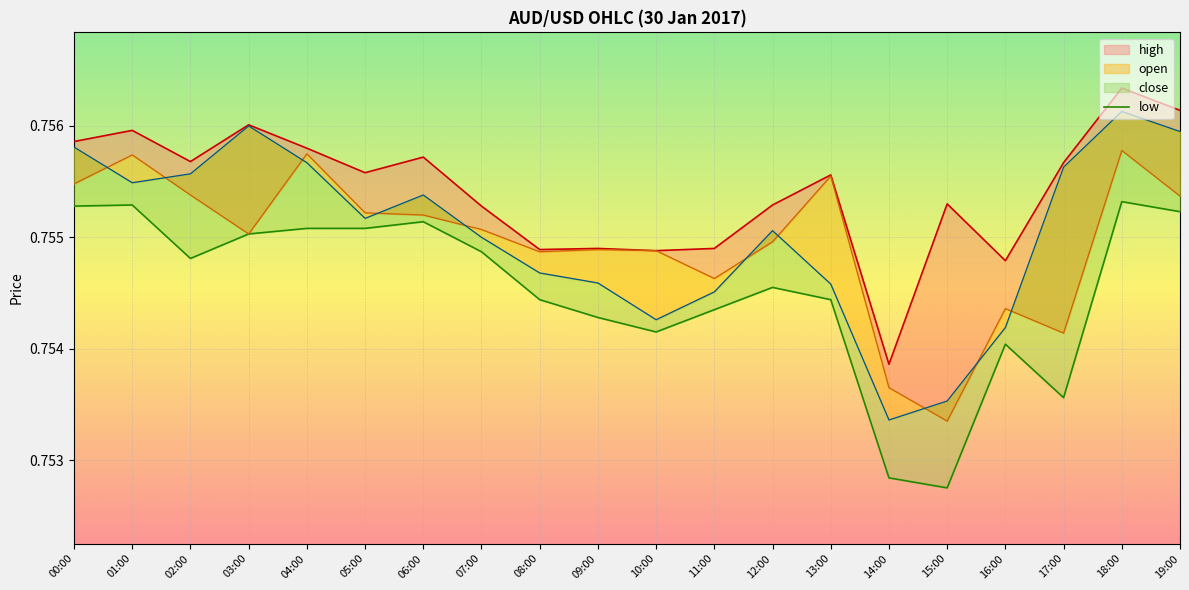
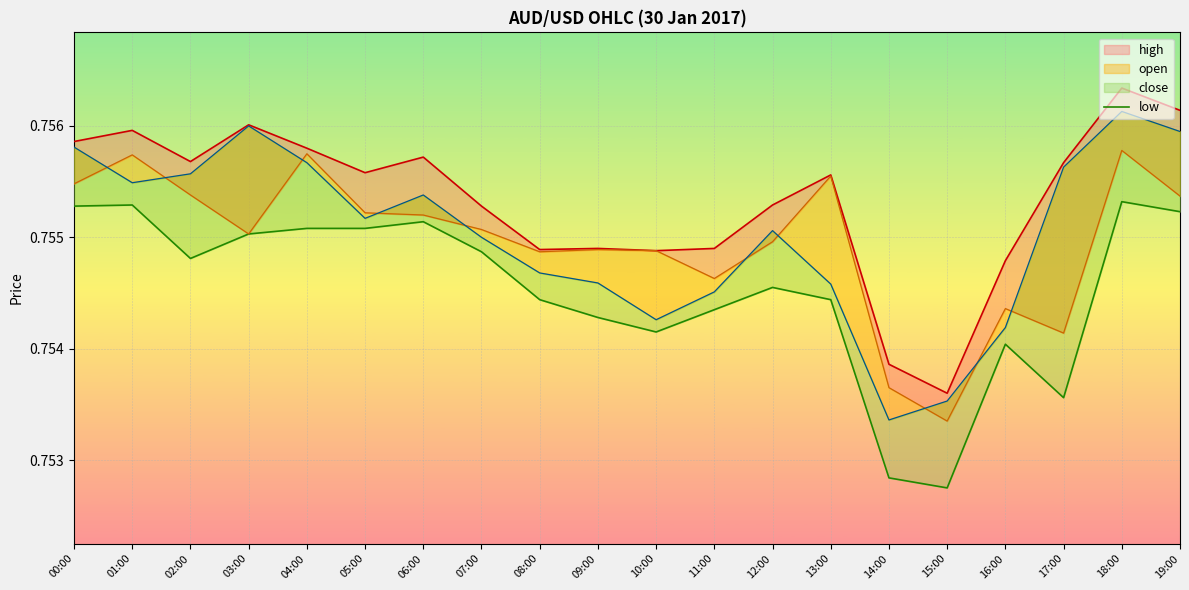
high, 15:00: 0.7553 -> 0.7536
